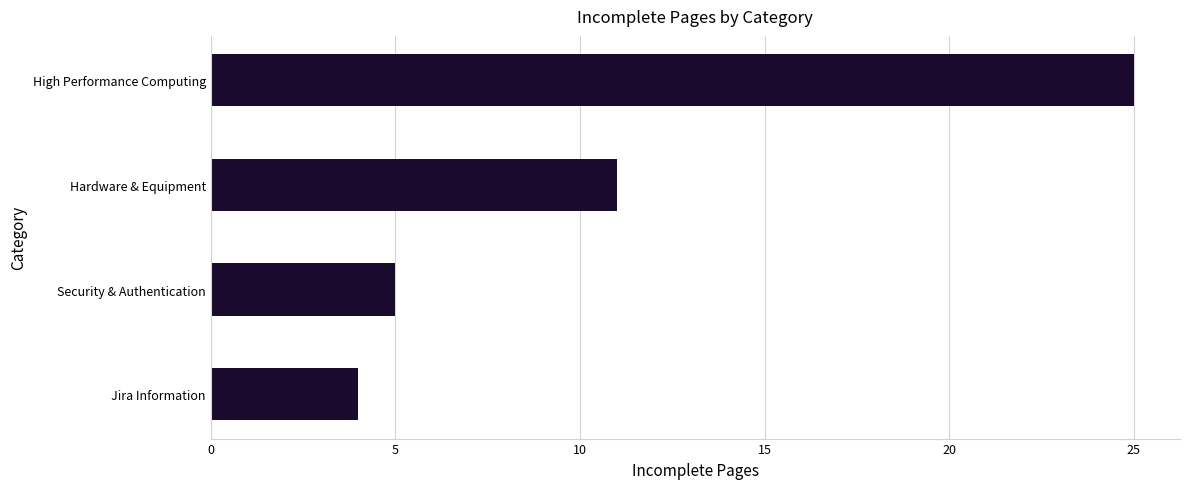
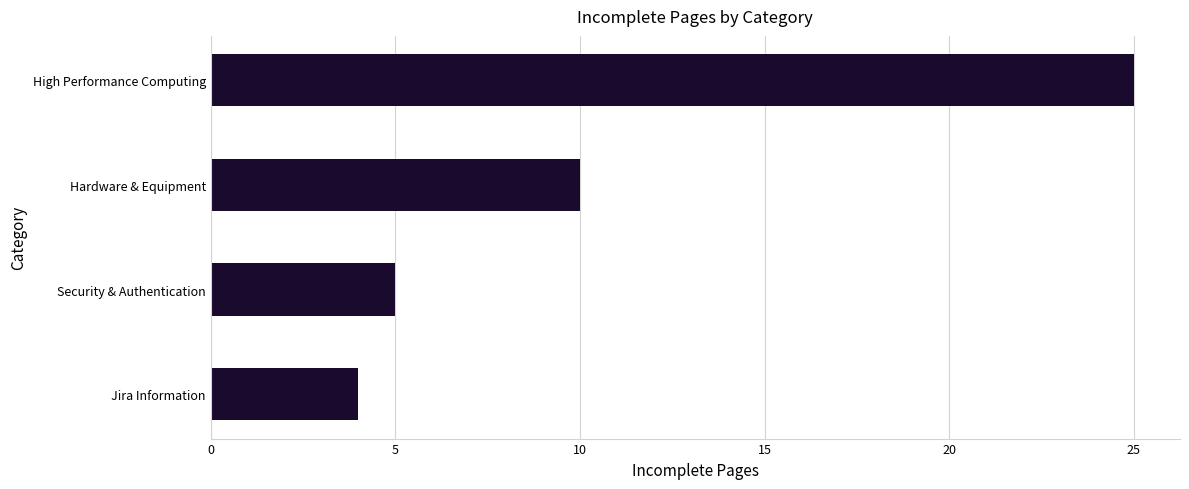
Hardware & Equipment: 11 -> 10
